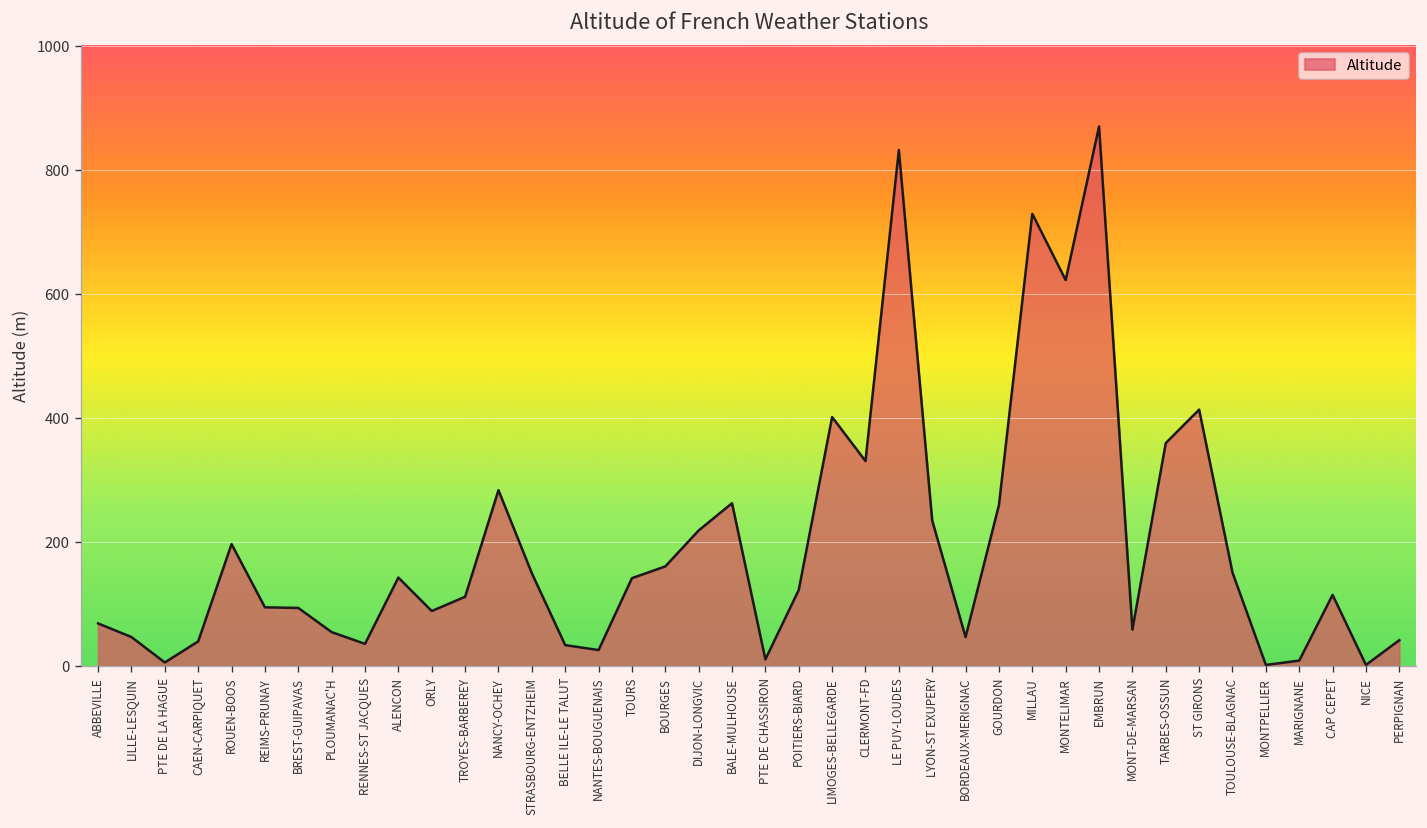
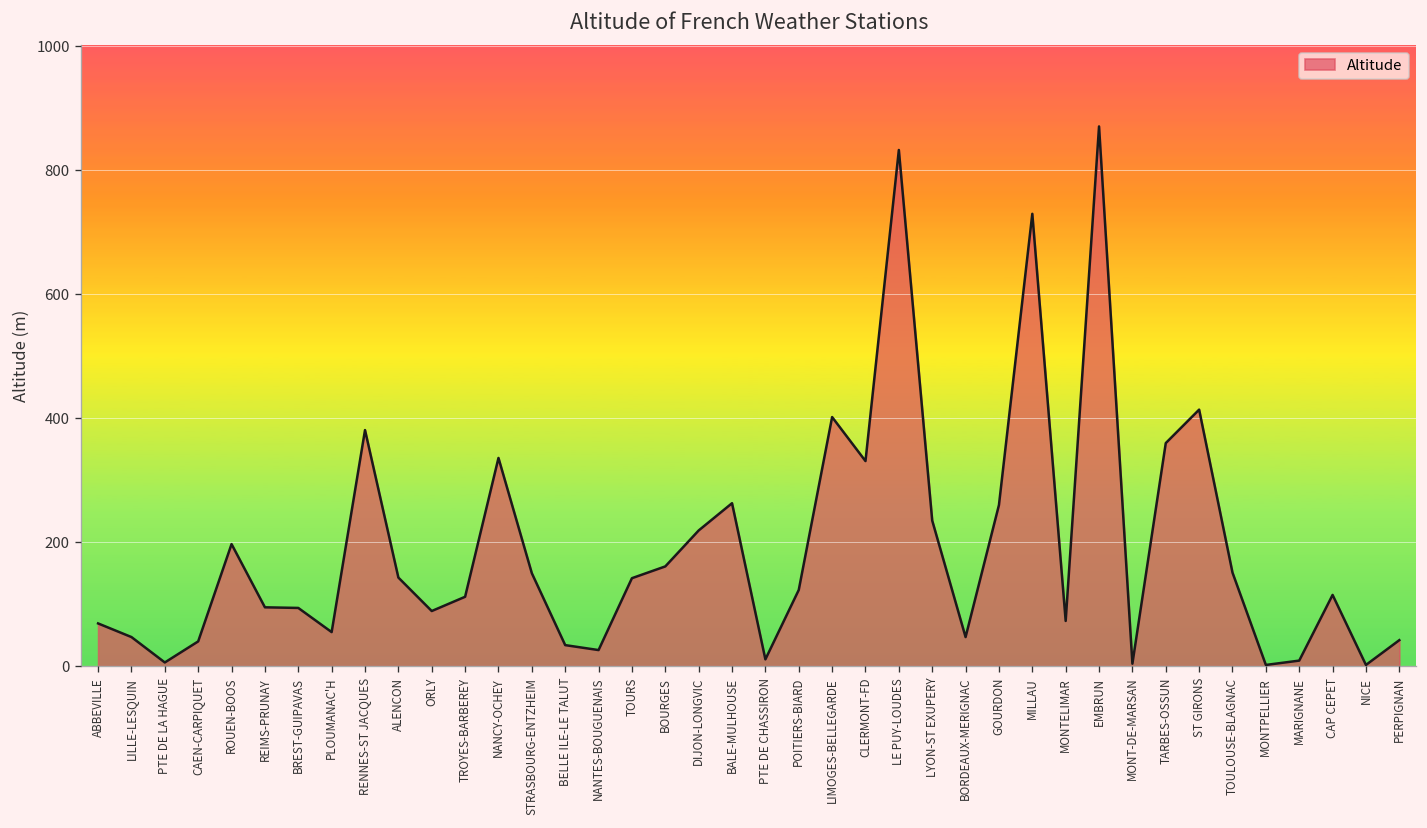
RENNES-ST JACQUES: 40 -> 380
NANCY-OCHEY: 280 -> 340
MONTELIMAR: 620 -> 70
MONT-DE-MARSAN: 60 -> 0
